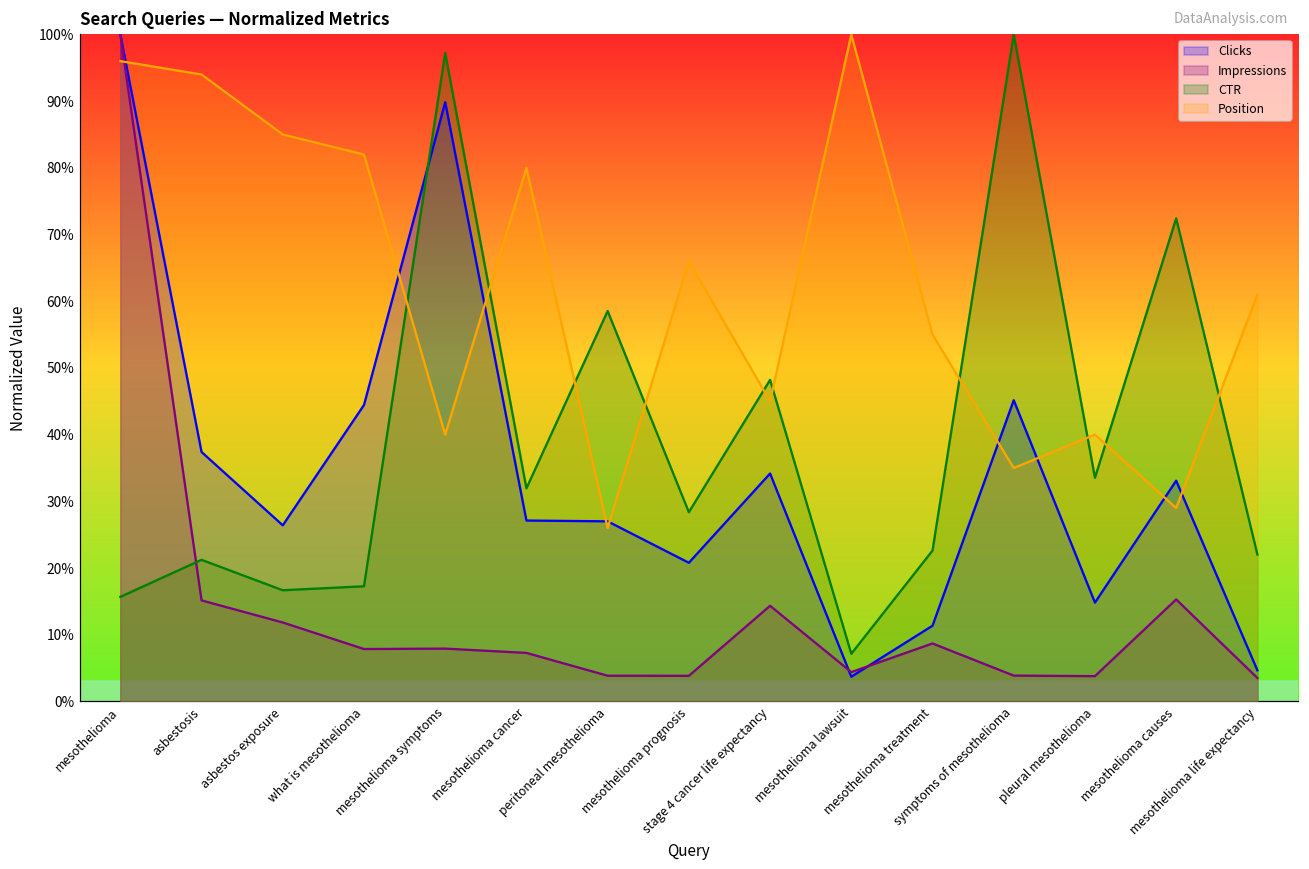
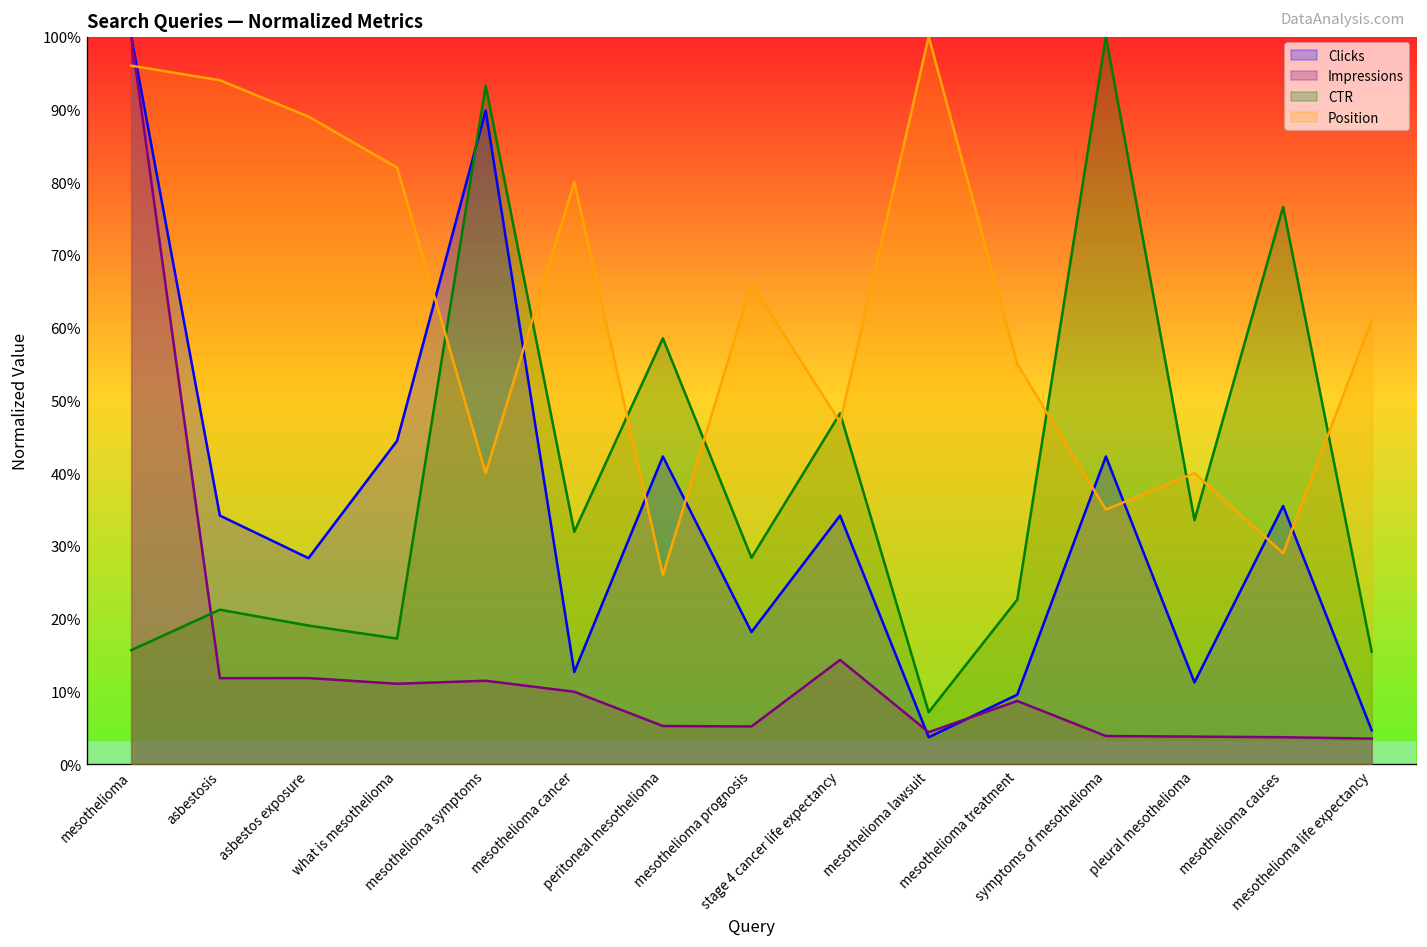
Clicks, asbestosis: 37% -> 34%
Impressions, asbestosis: 15% -> 12%
Clicks, asbestos exposure: 26% -> 28%
CTR, asbestos exposure: 17% -> 19%
Position, asbestos exposure: 85% -> 89%
Impressions, what is mesothelioma: 8% -> 11%
Impressions, mesothelioma symptoms: 8% -> 11%
CTR, mesothelioma symptoms: 97% -> 93%
Clicks, mesothelioma cancer: 27% -> 13%
Impressions, mesothelioma cancer: 7% -> 10%
Clicks, peritoneal mesothelioma: 27% -> 42%
Impressions, peritoneal mesothelioma: 4% -> 5%
Clicks, mesothelioma prognosis: 21% -> 18%
Impressions, mesothelioma prognosis: 4% -> 5%
Position, stage 4 cancer life expectancy: 45% -> 47%
Clicks, mesothelioma treatment: 11% -> 10%
Clicks, symptoms of mesothelioma: 45% -> 42%
Clicks, pleural mesothelioma: 15% -> 11%
Clicks, mesothelioma causes: 33% -> 35%
Impressions, mesothelioma causes: 15% -> 4%
CTR, mesothelioma causes: 72% -> 77%
CTR, mesothelioma life expectancy: 22% -> 15%
